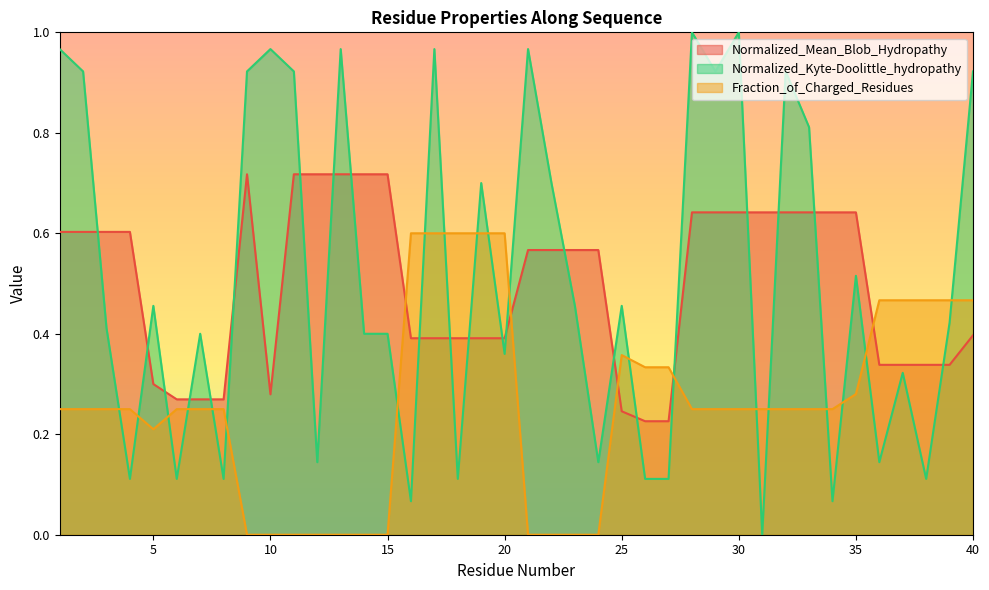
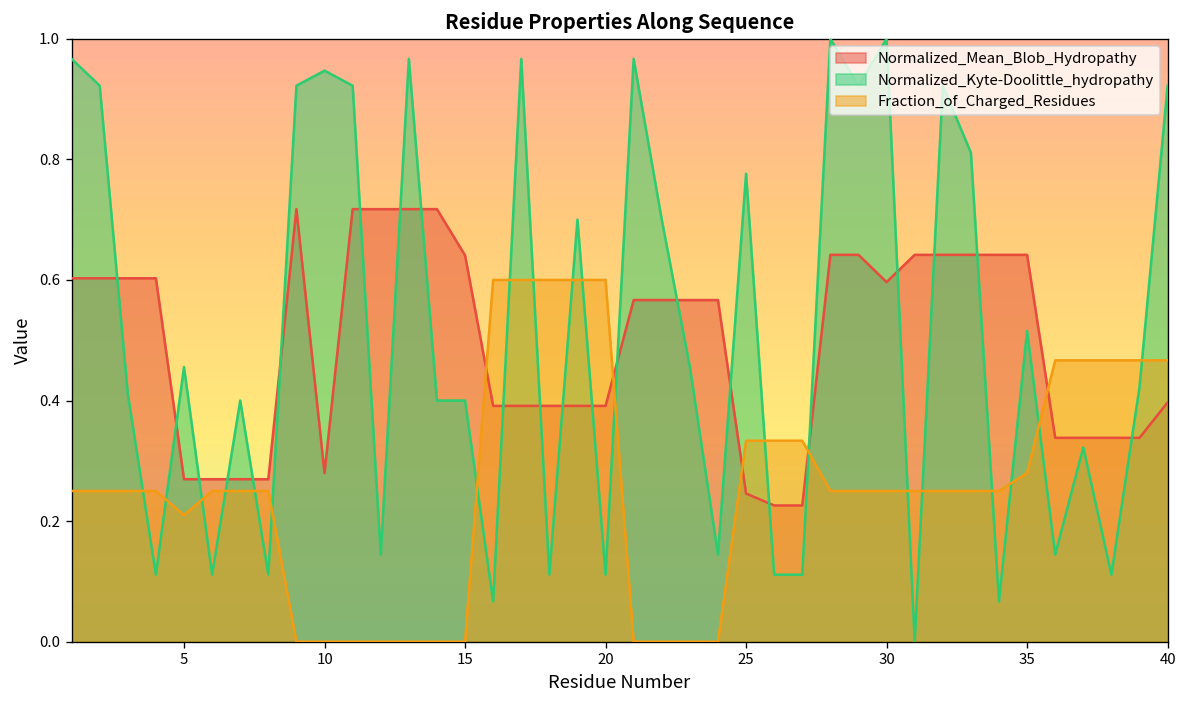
Normalized_Mean_Blob_Hydropathy, 5: 0.30 -> 0.27
Normalized_Kyte-Doolittle_hydropathy, 10: 0.97 -> 0.95
Normalized_Mean_Blob_Hydropathy, 15: 0.72 -> 0.64
Normalized_Kyte-Doolittle_hydropathy, 20: 0.36 -> 0.11
Normalized_Kyte-Doolittle_hydropathy, 25: 0.46 -> 0.78
Fraction_of_Charged_Residues, 25: 0.36 -> 0.33
Normalized_Mean_Blob_Hydropathy, 30: 0.64 -> 0.60
